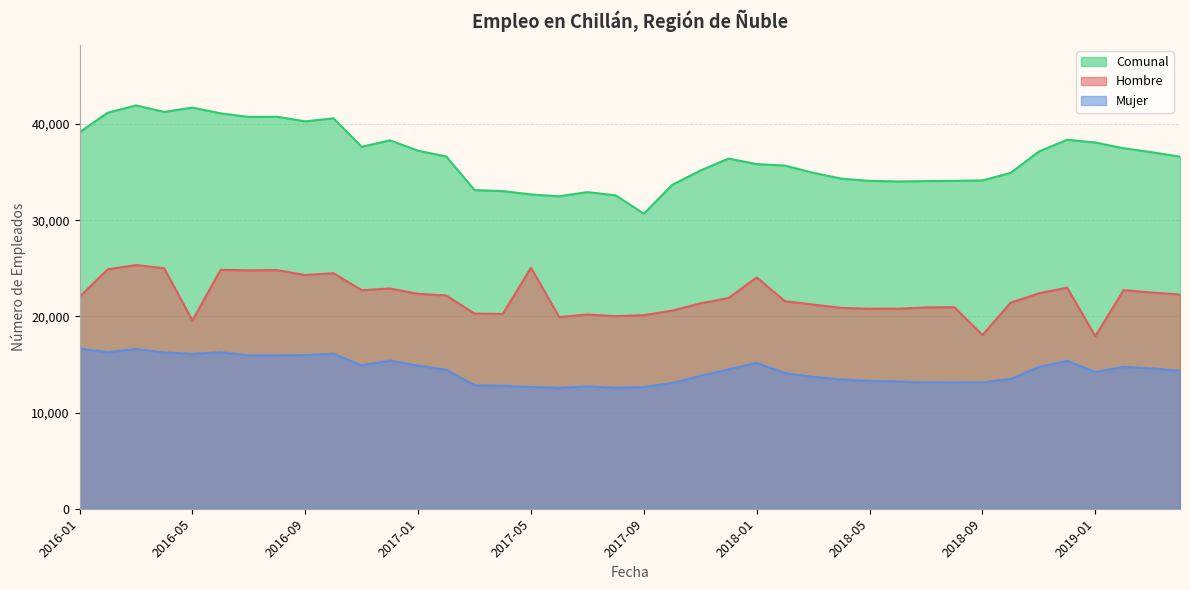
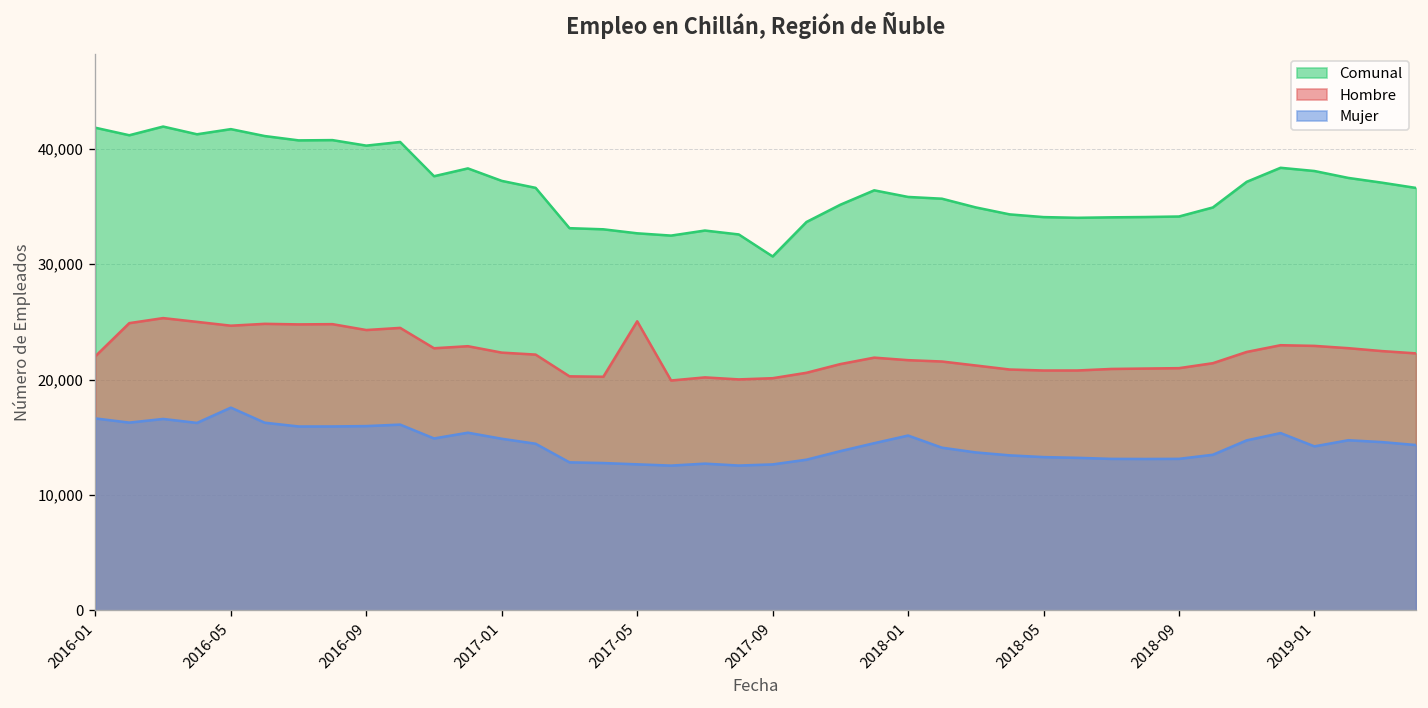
Comunal, 2016-01: 39,000 -> 42,000
Hombre, 2016-05: 20,000 -> 25,000
Mujer, 2016-05: 16,000 -> 18,000
Hombre, 2018-01: 24,000 -> 22,000
Hombre, 2018-09: 18,000 -> 21,000
Hombre, 2019-01: 18,000 -> 23,000
